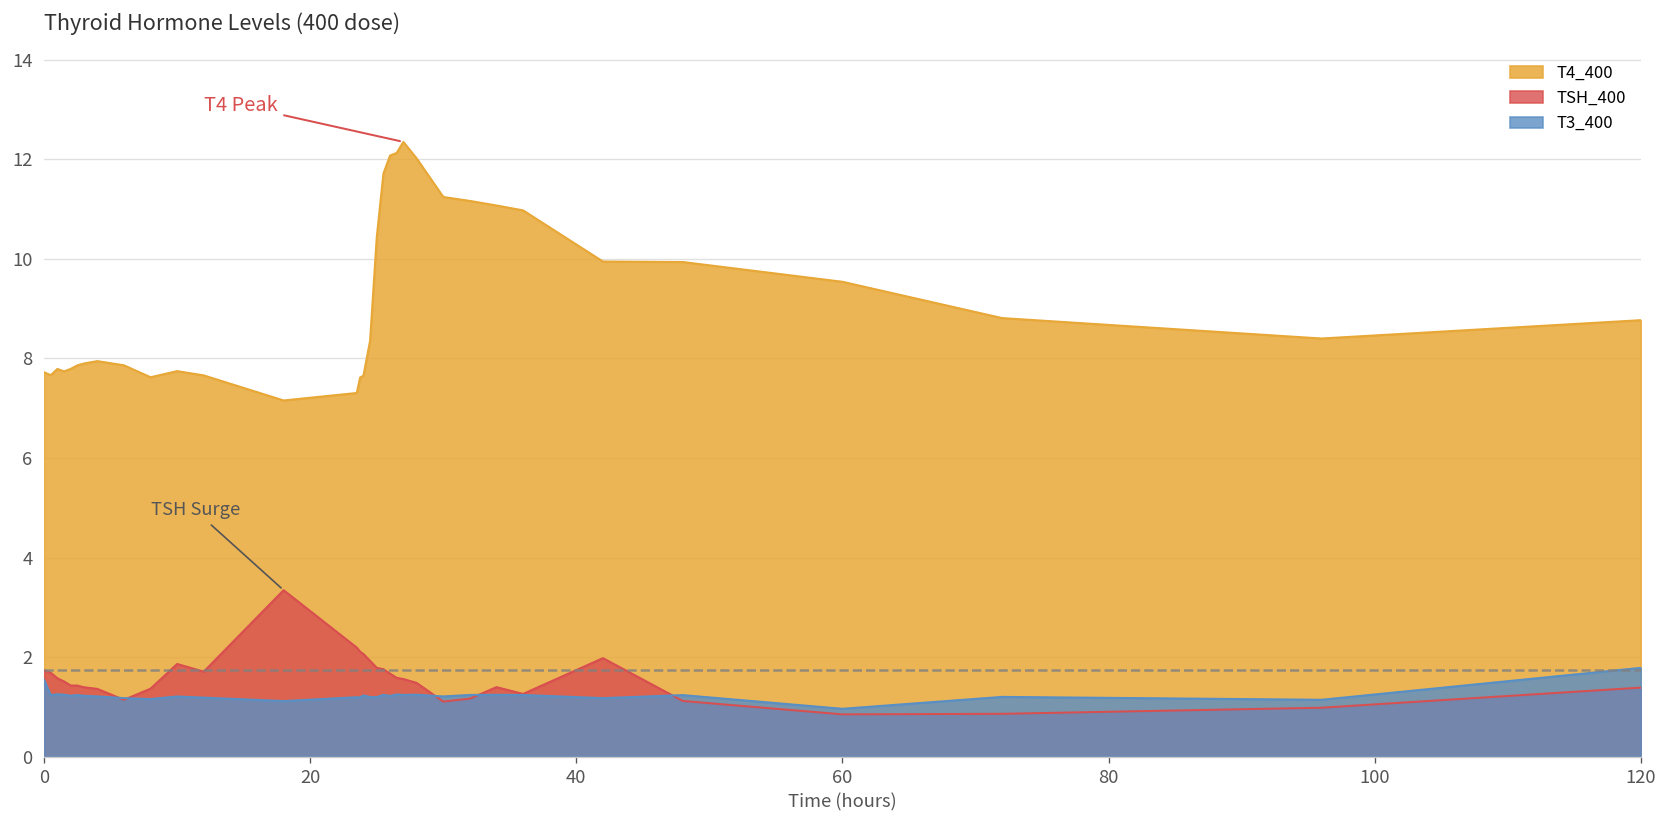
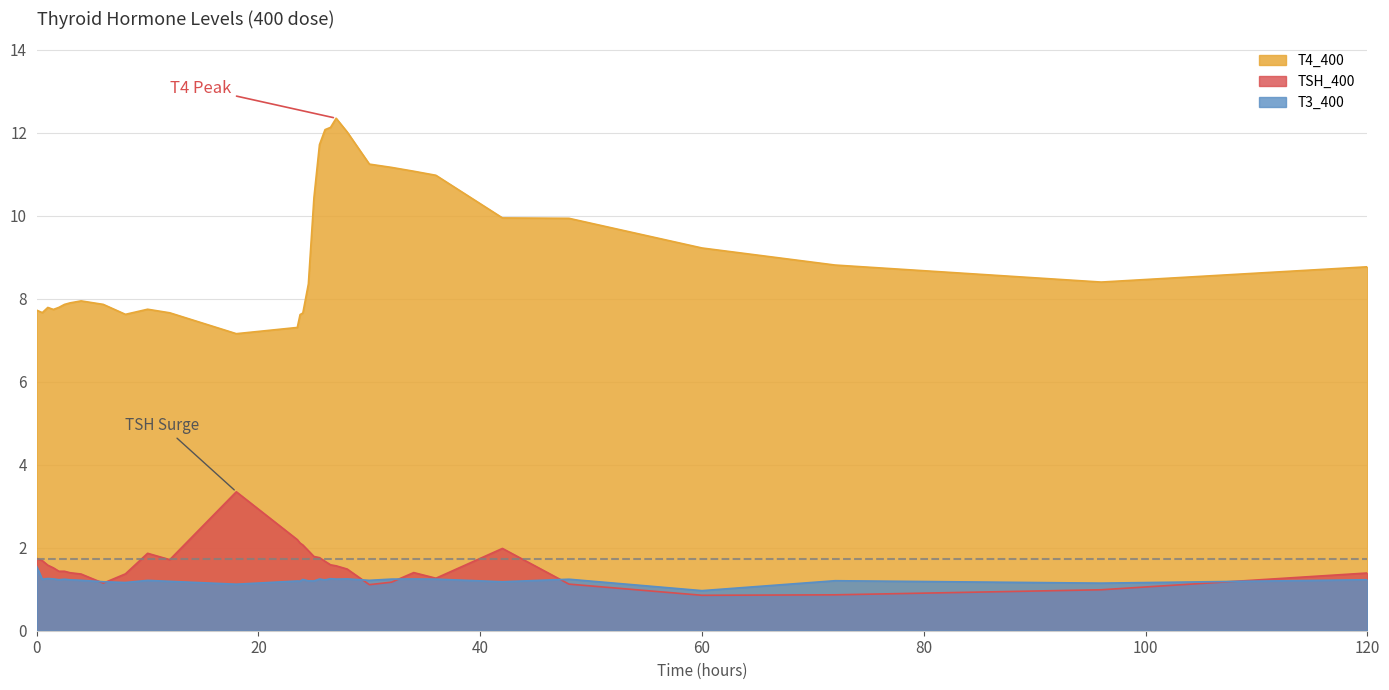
T4_400, 60: 9.5 -> 9.2
T3_400, 120: 1.8 -> 1.2
